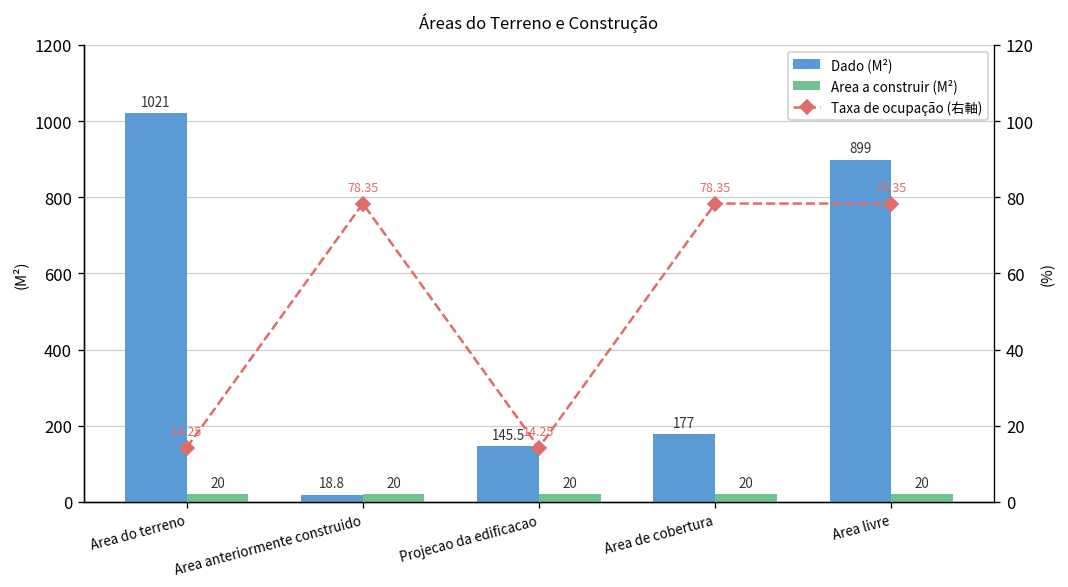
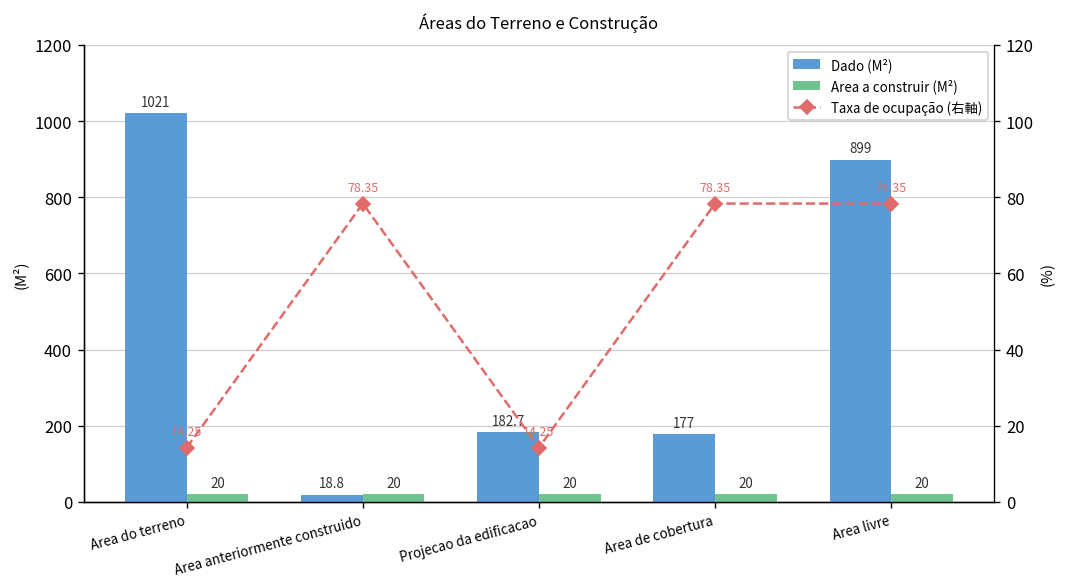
Dado (M²), Projecao da edificacao: 145.5 -> 182.7
